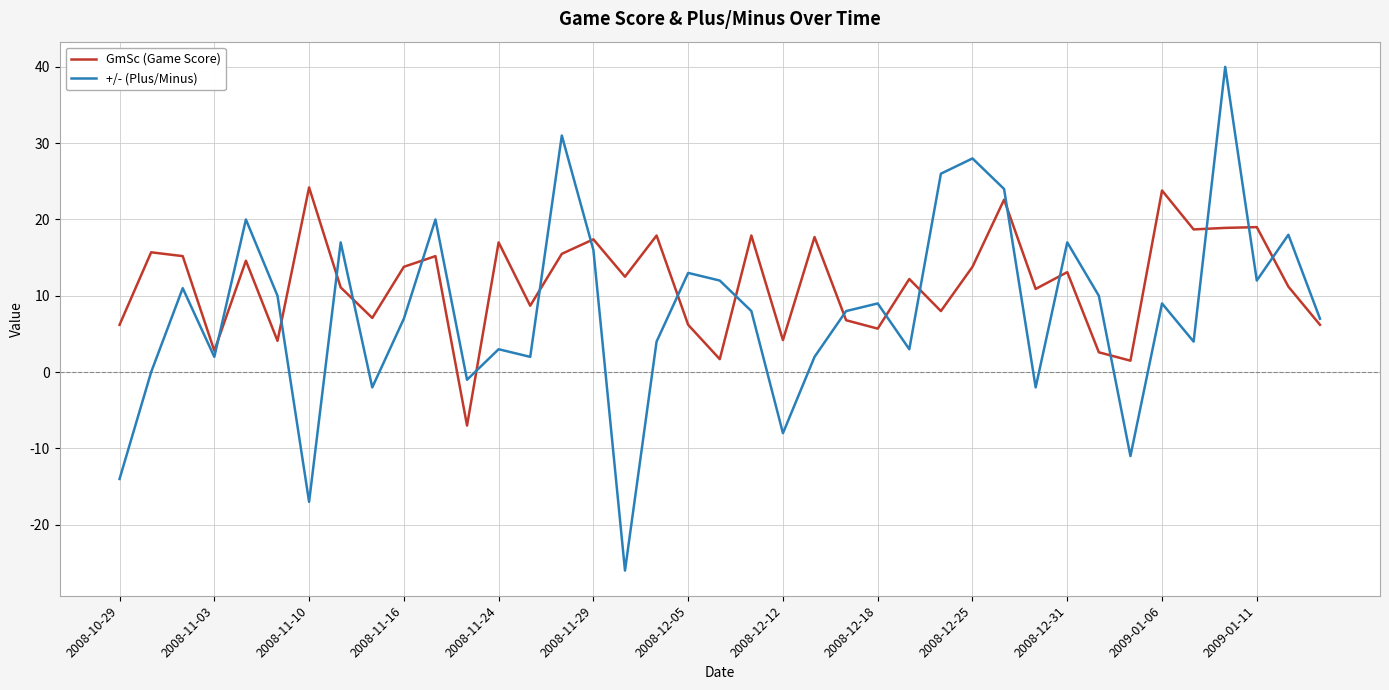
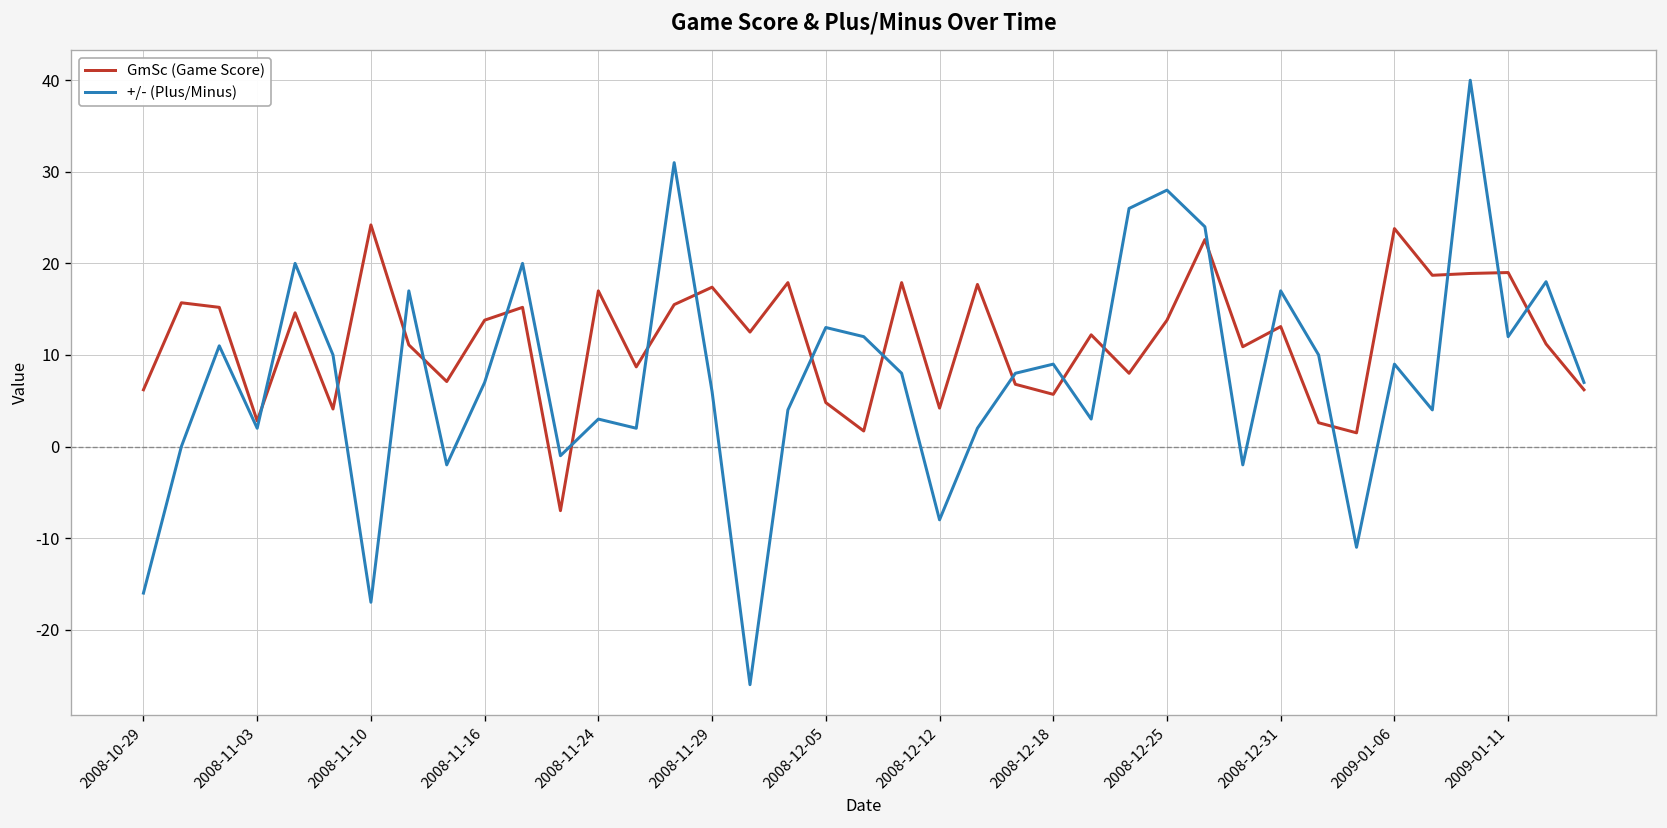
+/- (Plus/Minus), 2008-10-29: -14 -> -16
+/- (Plus/Minus), 2008-11-29: 16 -> 6
GmSc (Game Score), 2008-12-05: 6 -> 5
